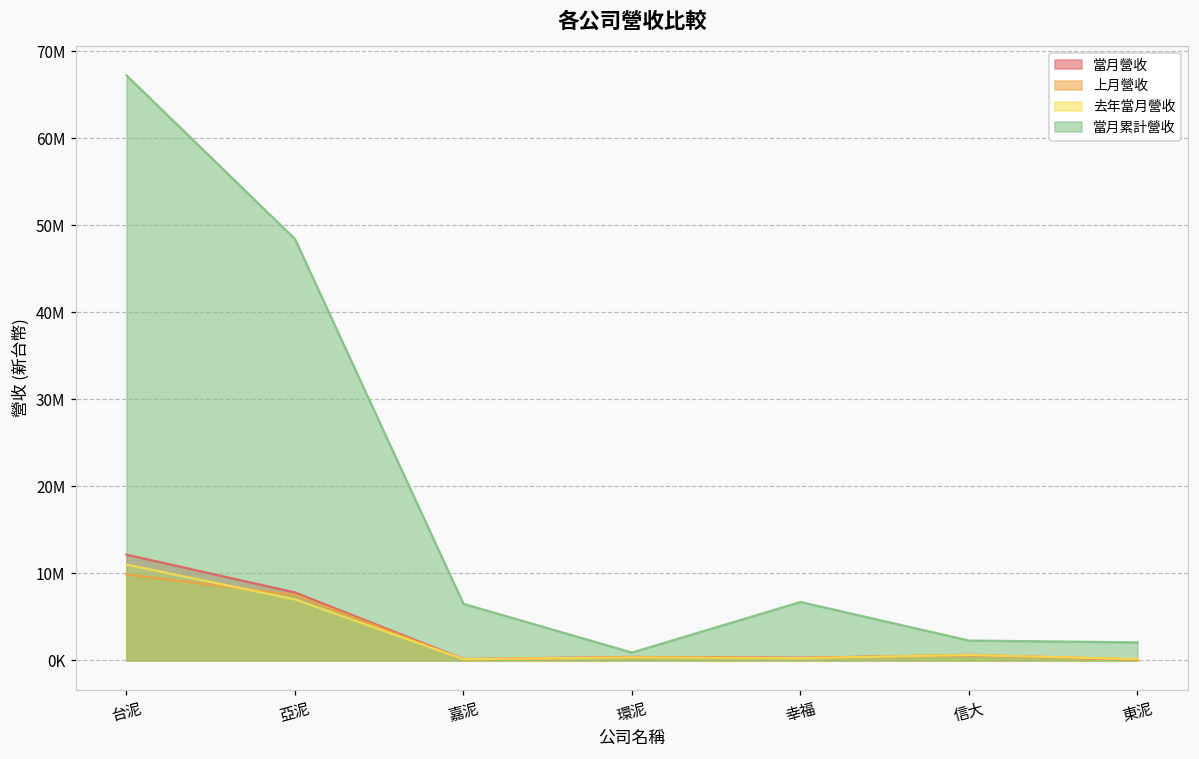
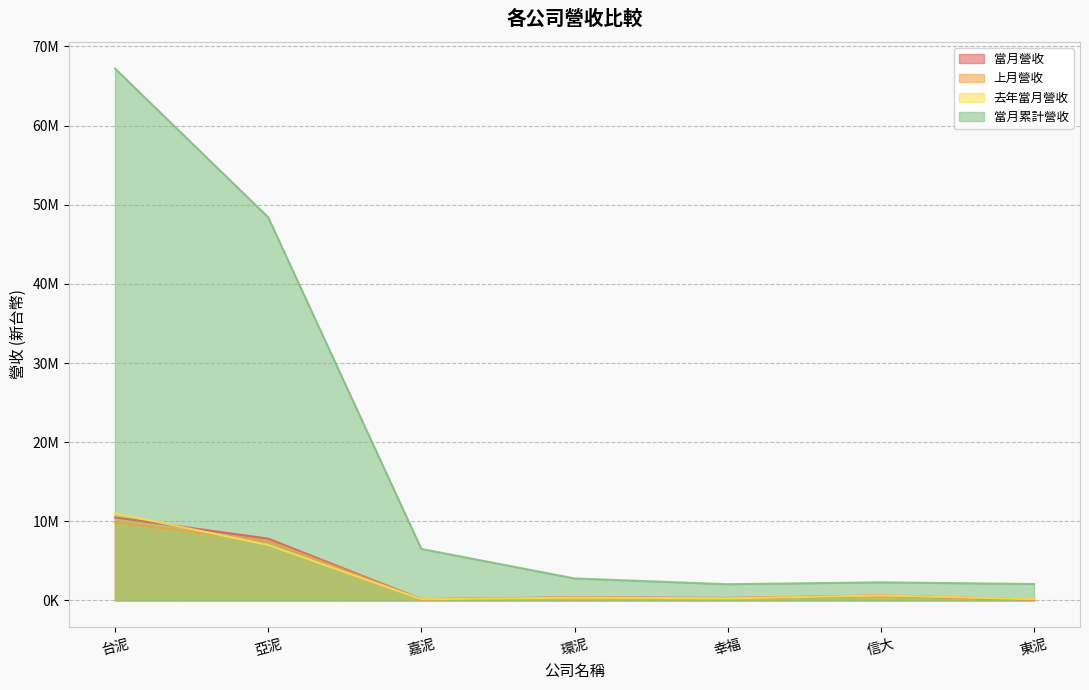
當月營收, 台泥: 12000000 -> 10000000
當月累計營收, 環泥: 1000000 -> 3000000
當月累計營收, 幸福: 7000000 -> 2000000
